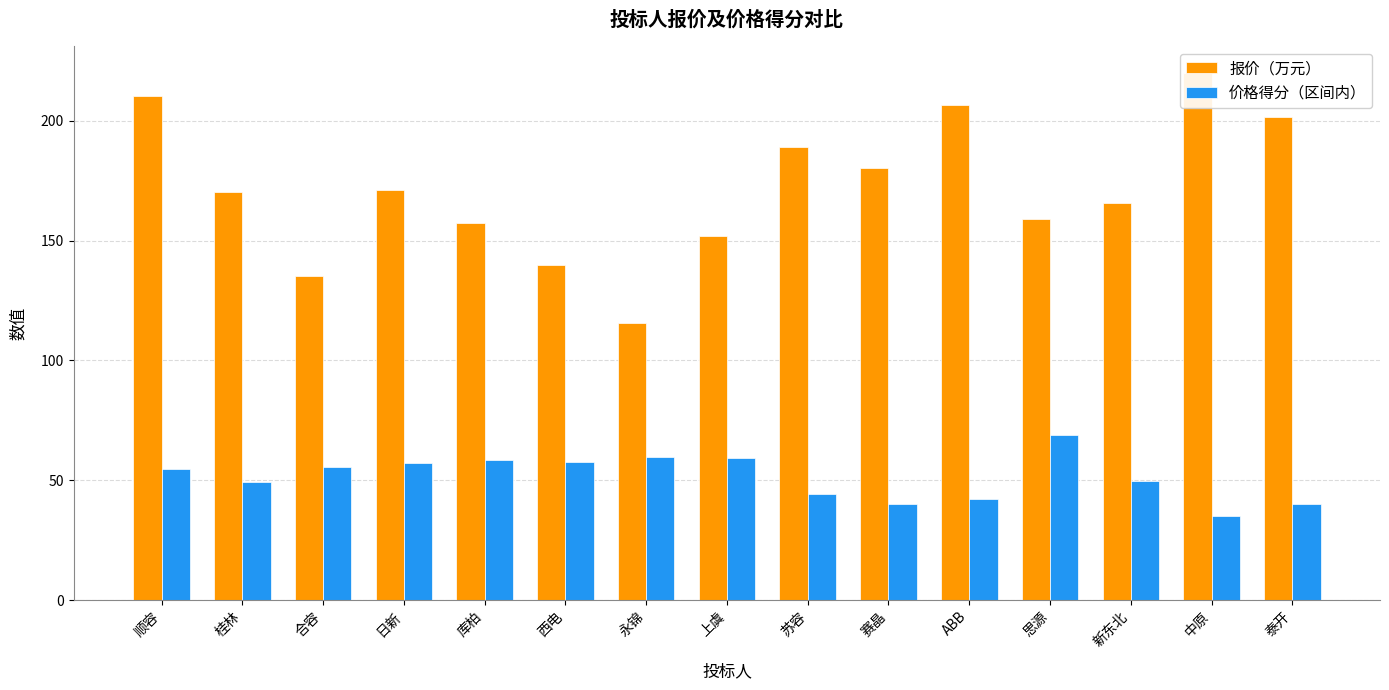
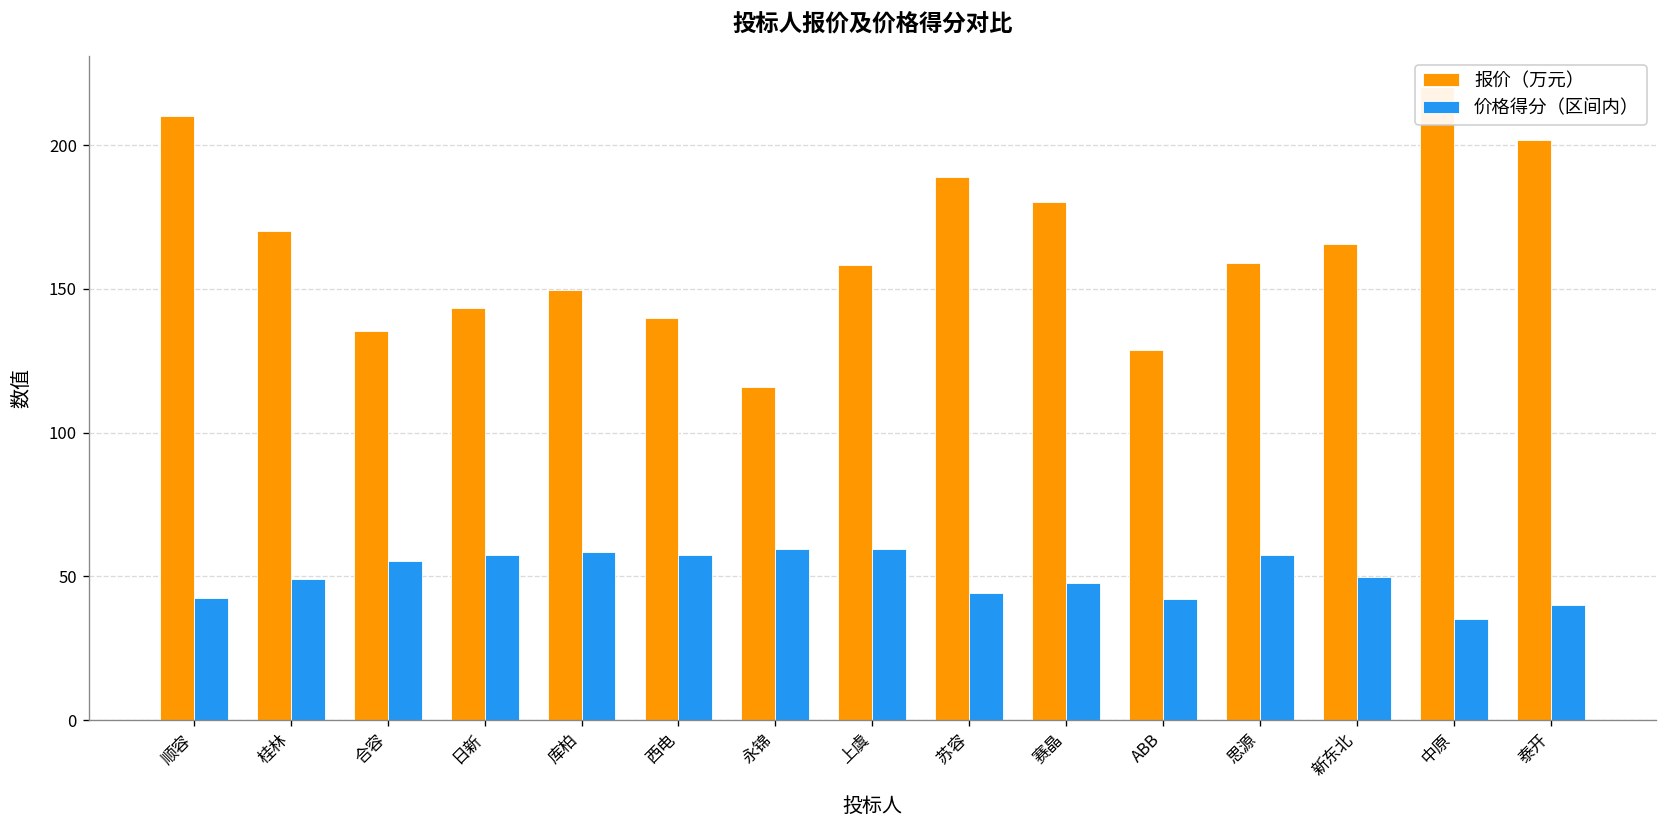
价格得分（区间内）, 顺容: 55 -> 43
报价（万元）, 日新: 171 -> 143
报价（万元）, 库柏: 157 -> 150
报价（万元）, 上虞: 152 -> 158
价格得分（区间内）, 赛晶: 40 -> 48
报价（万元）, ABB: 207 -> 129
价格得分（区间内）, 思源: 69 -> 57
